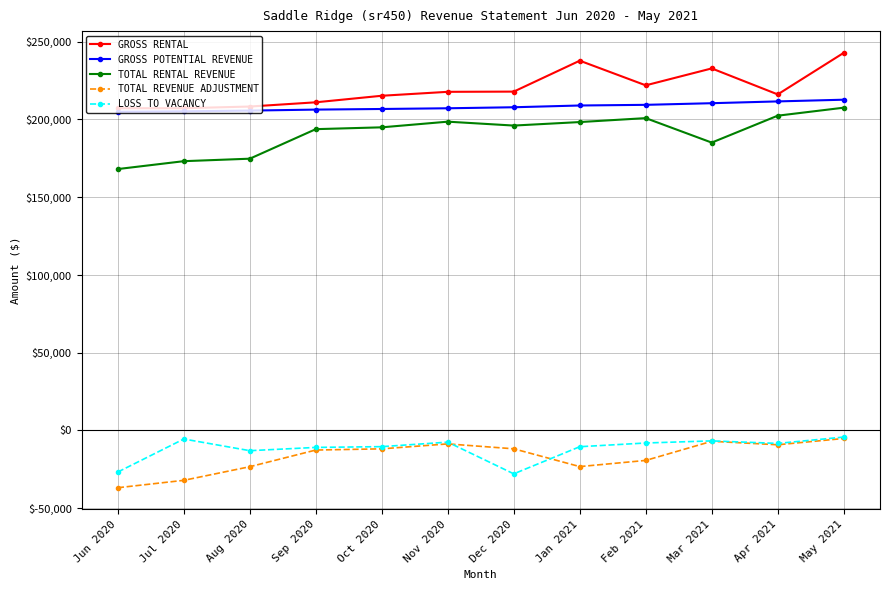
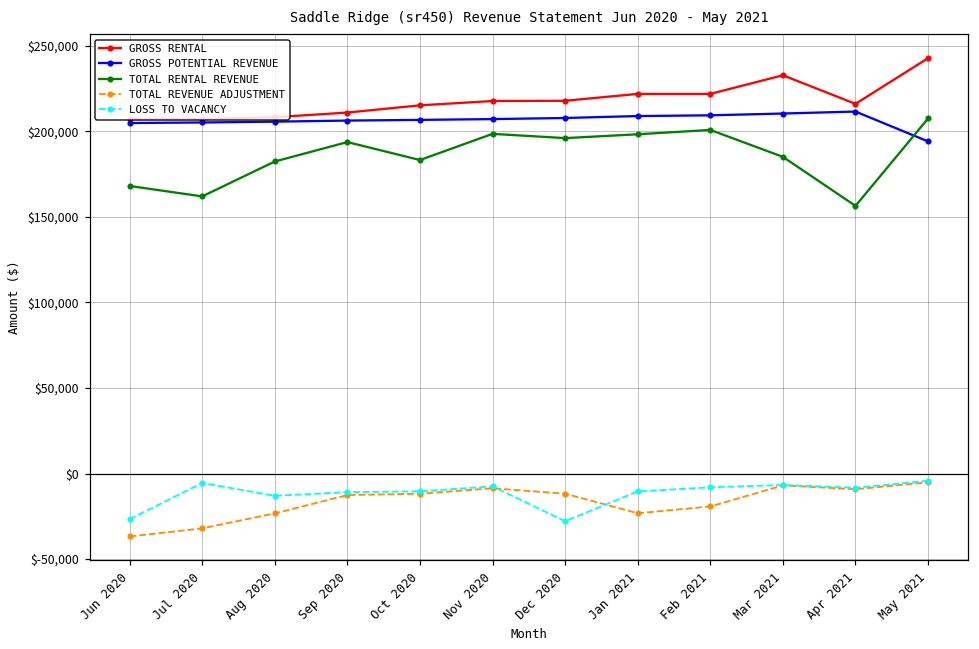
TOTAL RENTAL REVENUE, Jul 2020: $173,000 -> $162,000
TOTAL RENTAL REVENUE, Aug 2020: $175,000 -> $182,000
TOTAL RENTAL REVENUE, Oct 2020: $195,000 -> $183,000
GROSS RENTAL, Jan 2021: $238,000 -> $222,000
TOTAL RENTAL REVENUE, Apr 2021: $202,000 -> $156,000
GROSS POTENTIAL REVENUE, May 2021: $213,000 -> $194,000
